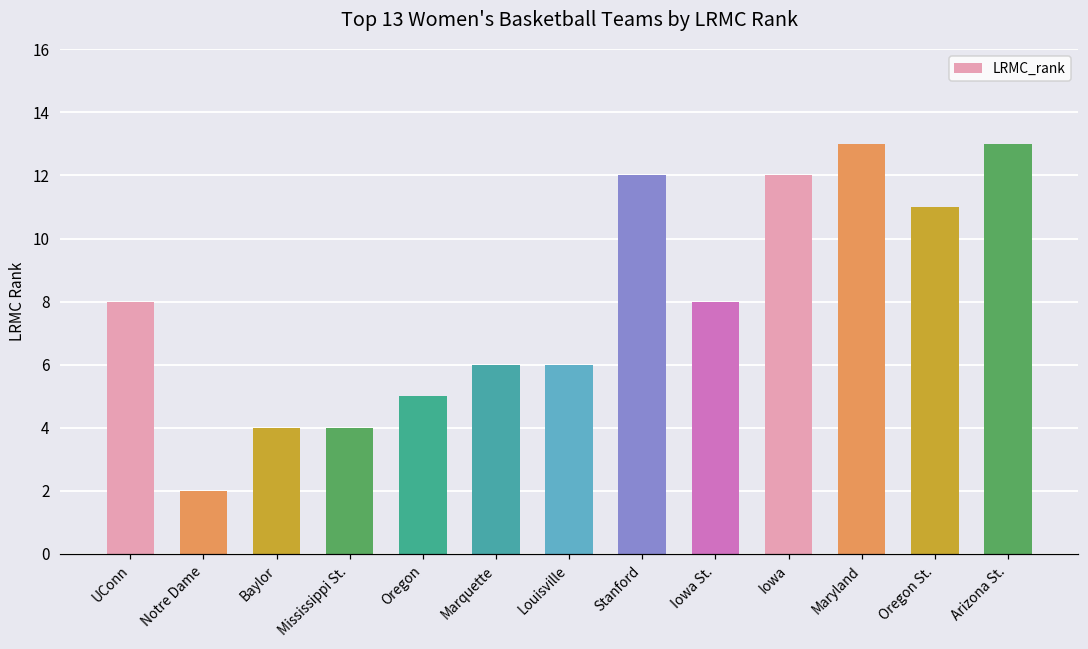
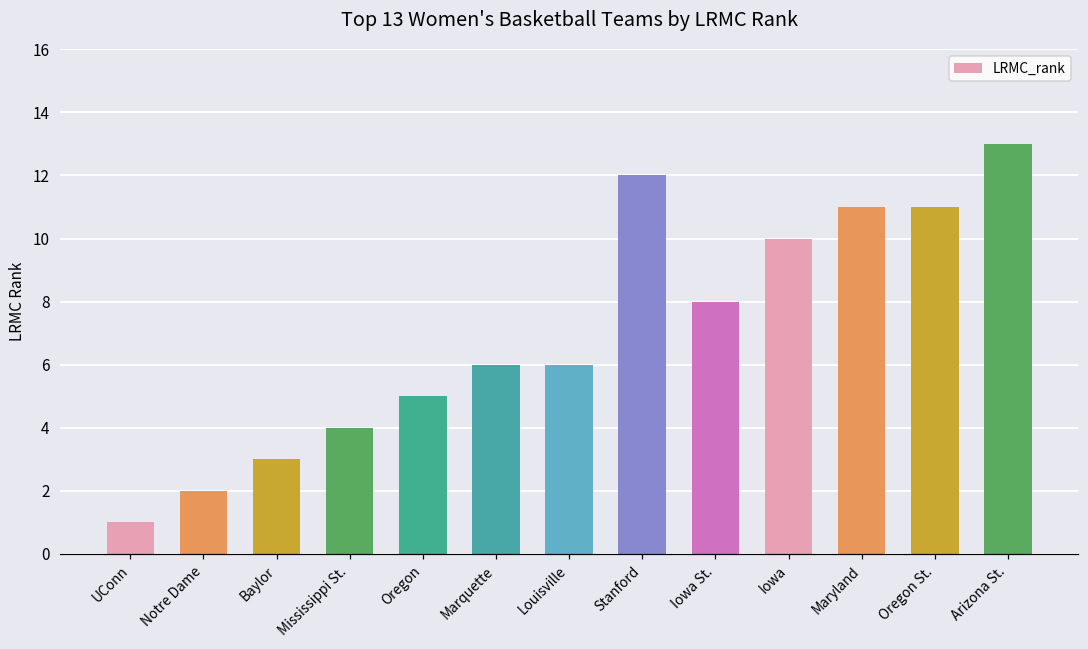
UConn: 8 -> 1
Baylor: 4 -> 3
Iowa: 12 -> 10
Maryland: 13 -> 11
